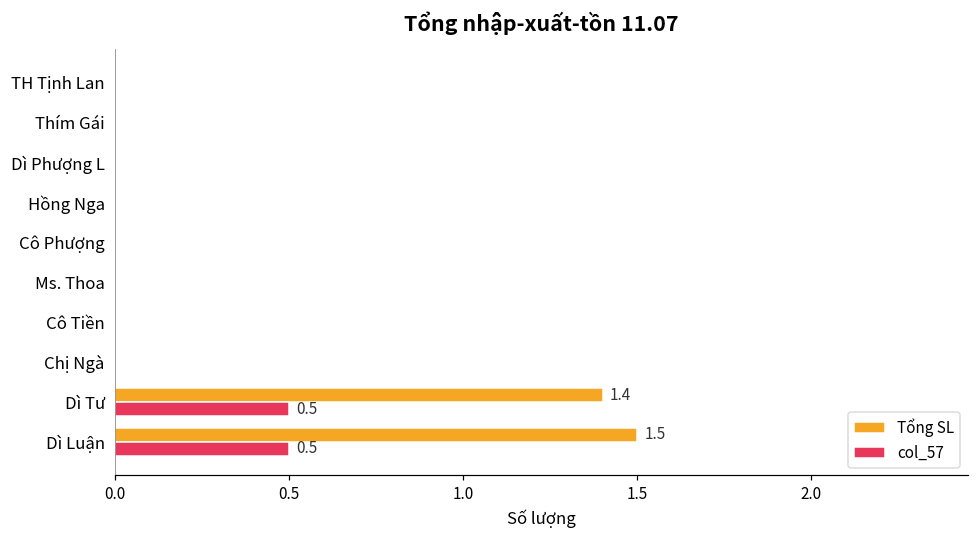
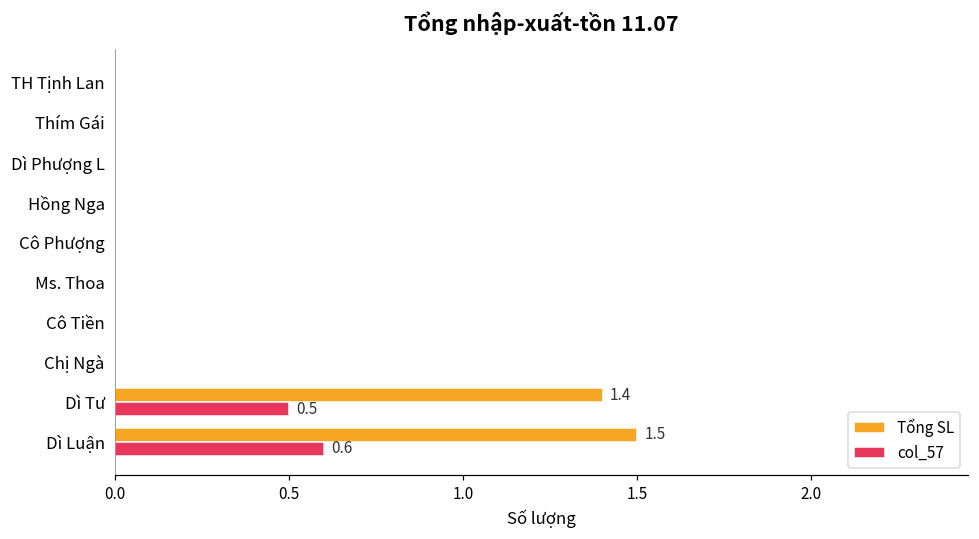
col_57, Dì Luận: 0.5 -> 0.6
